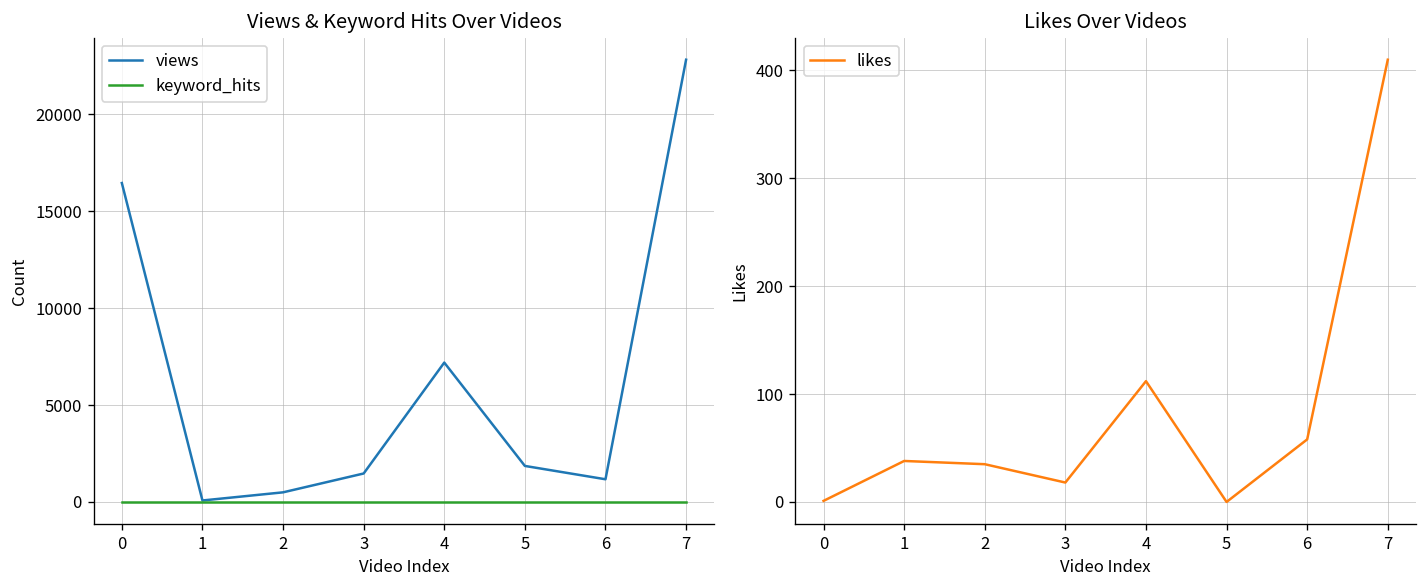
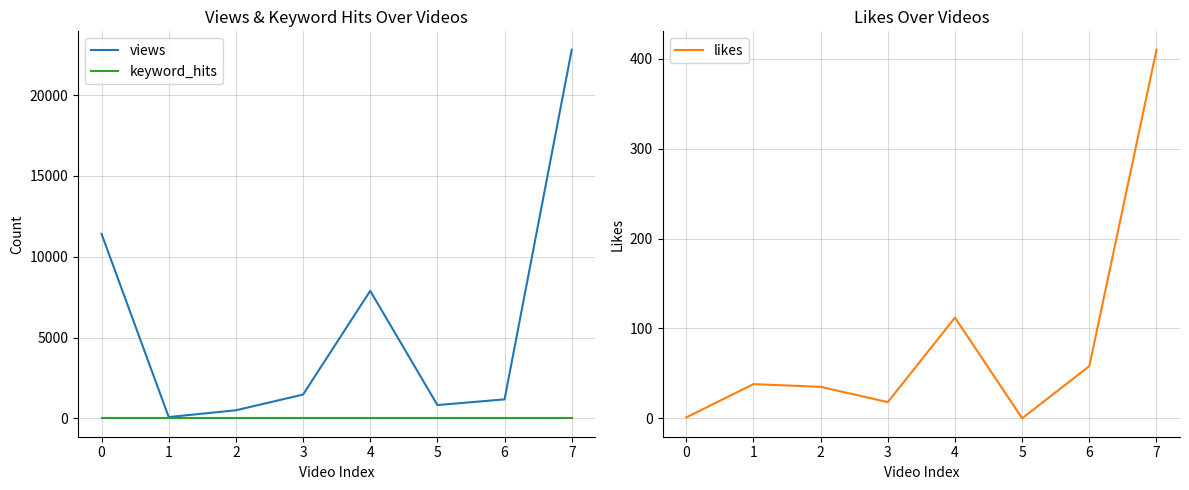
Views & Keyword Hits Over Videos, views, 0: 16500 -> 11400
Views & Keyword Hits Over Videos, views, 4: 7200 -> 7900
Views & Keyword Hits Over Videos, views, 5: 1900 -> 800
